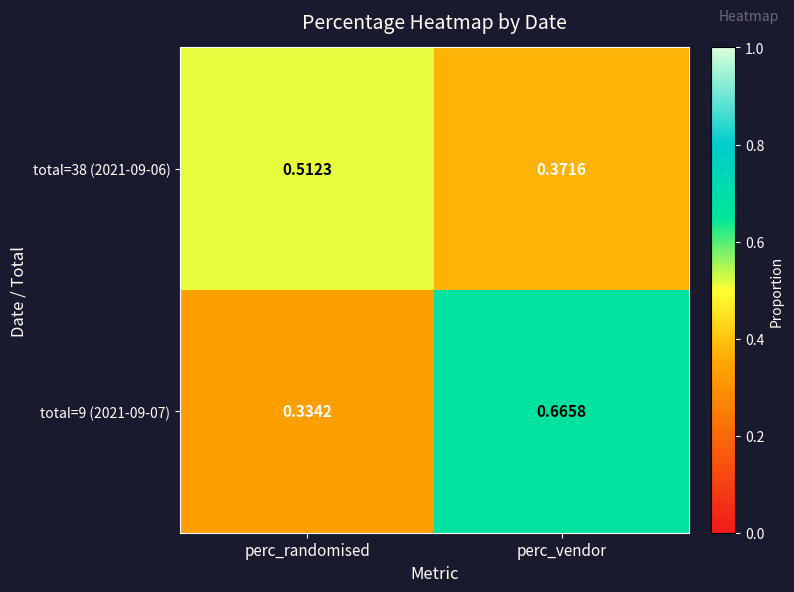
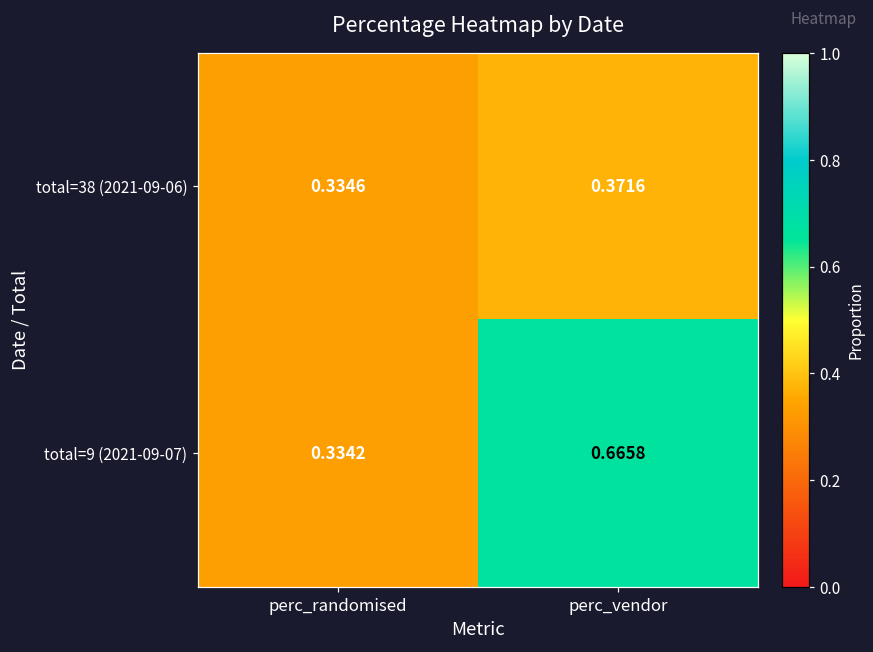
total=38 (2021-09-06), perc_randomised: 0.5123 -> 0.3346
